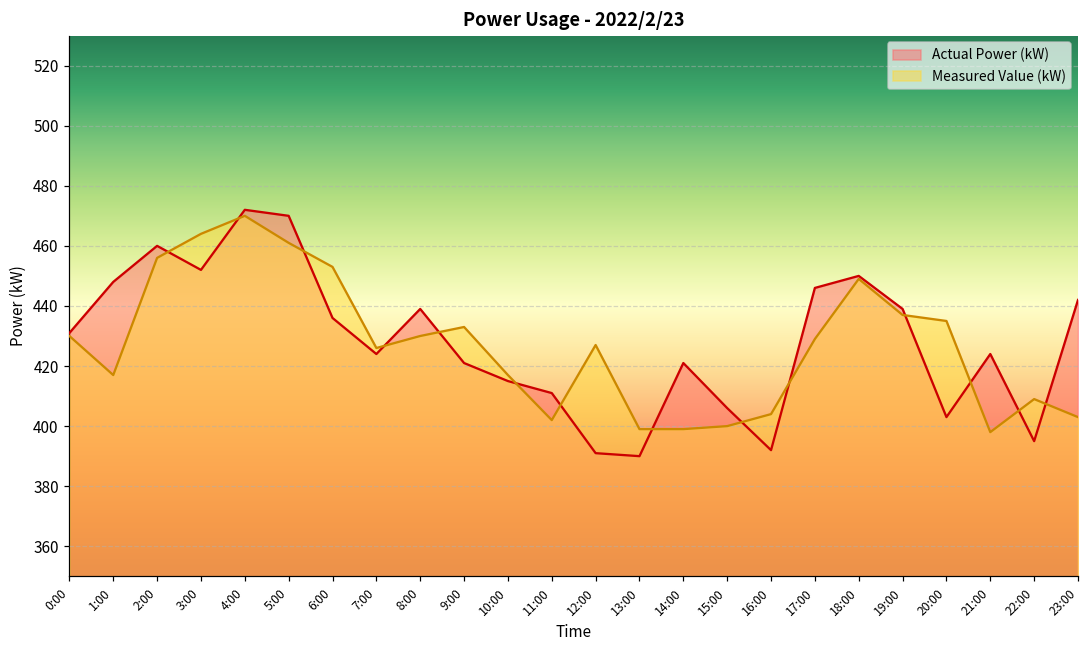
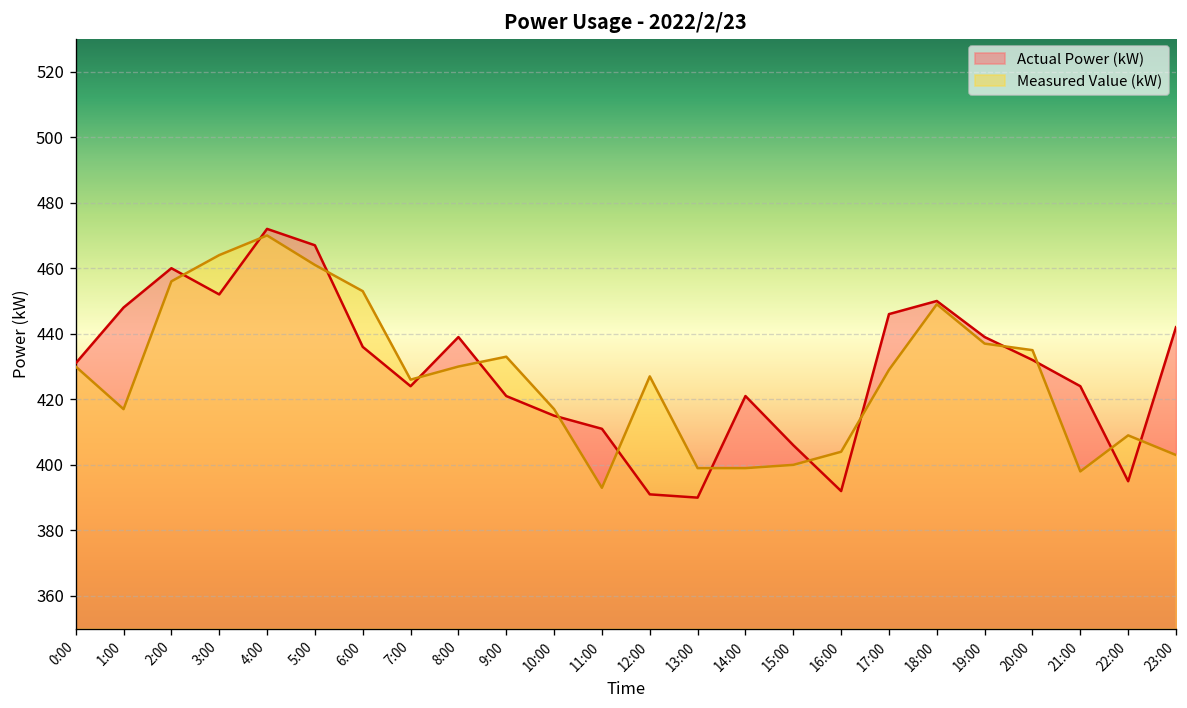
Actual Power (kW), 5:00: 470 -> 467
Measured Value (kW), 11:00: 402 -> 393
Actual Power (kW), 20:00: 403 -> 432
